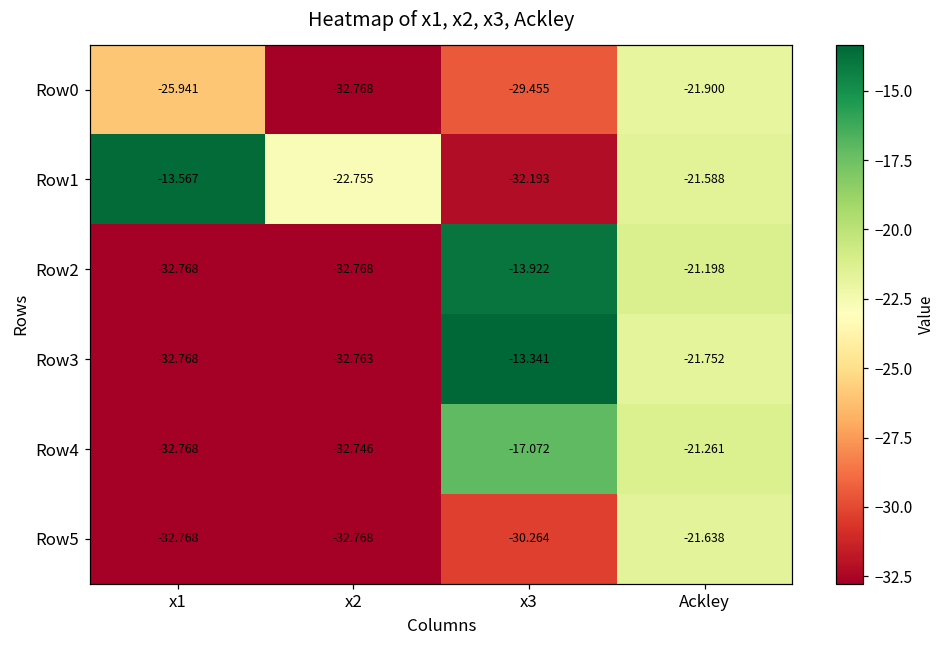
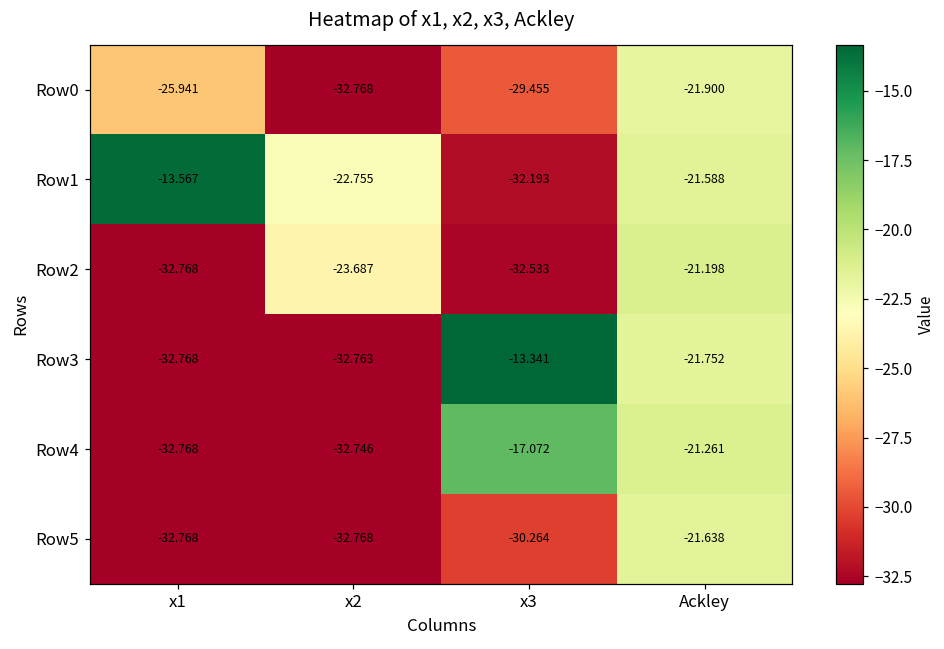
Row2, x2: -32.768 -> -23.687
Row2, x3: -13.922 -> -32.533
